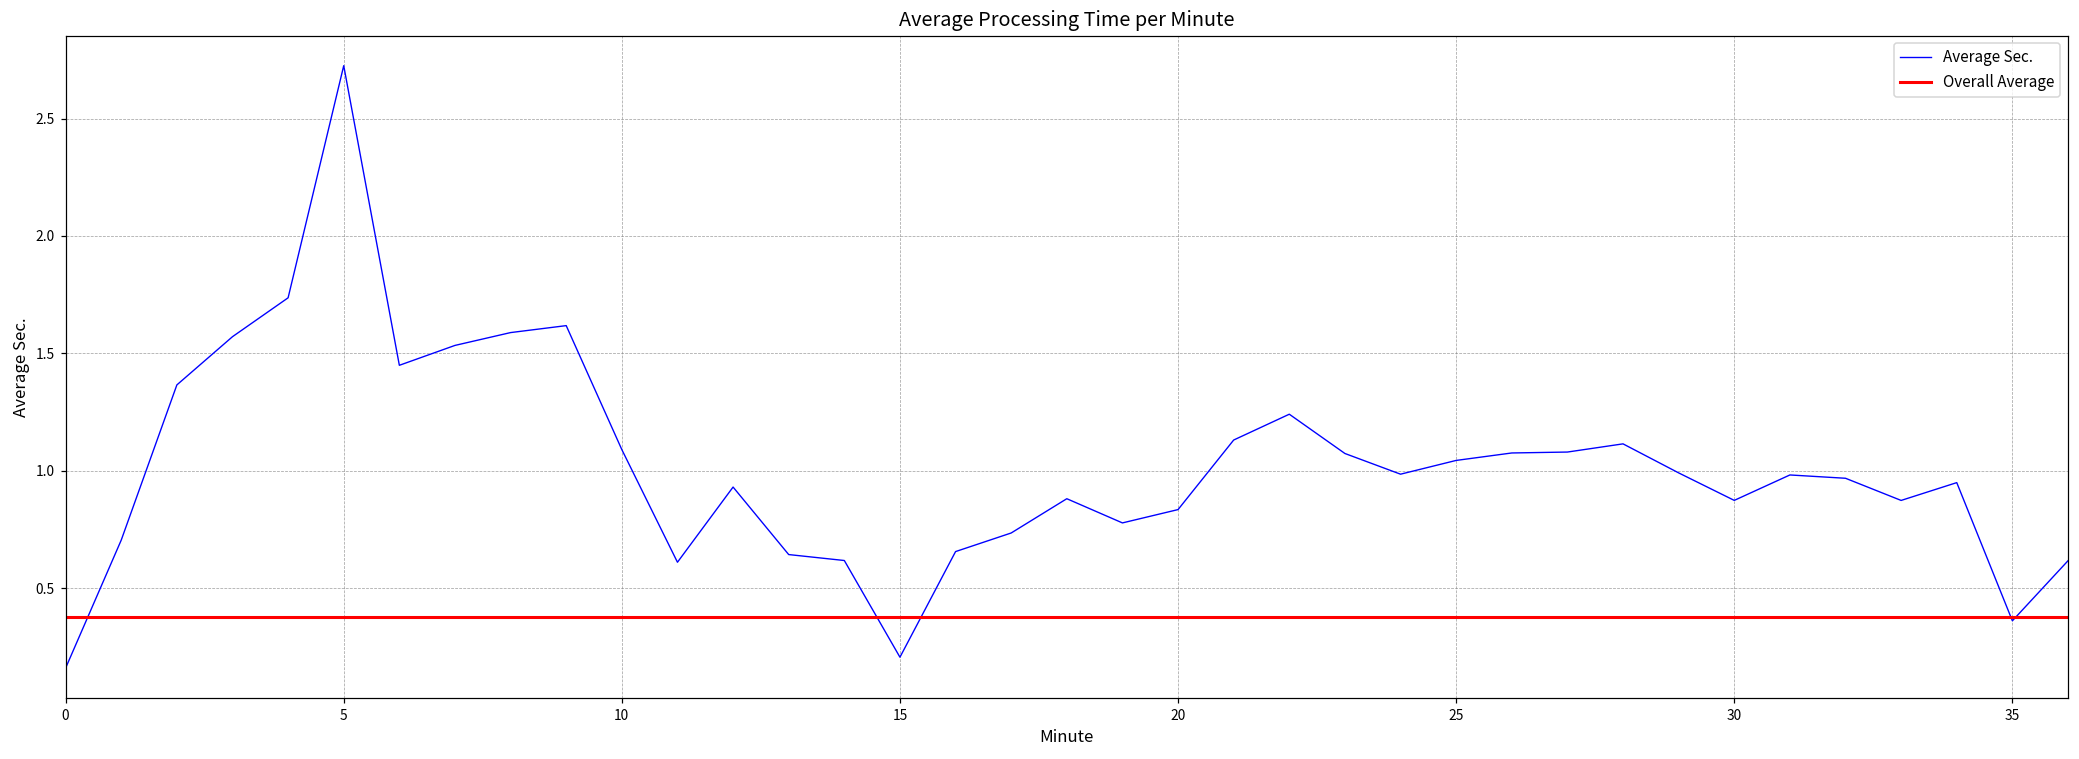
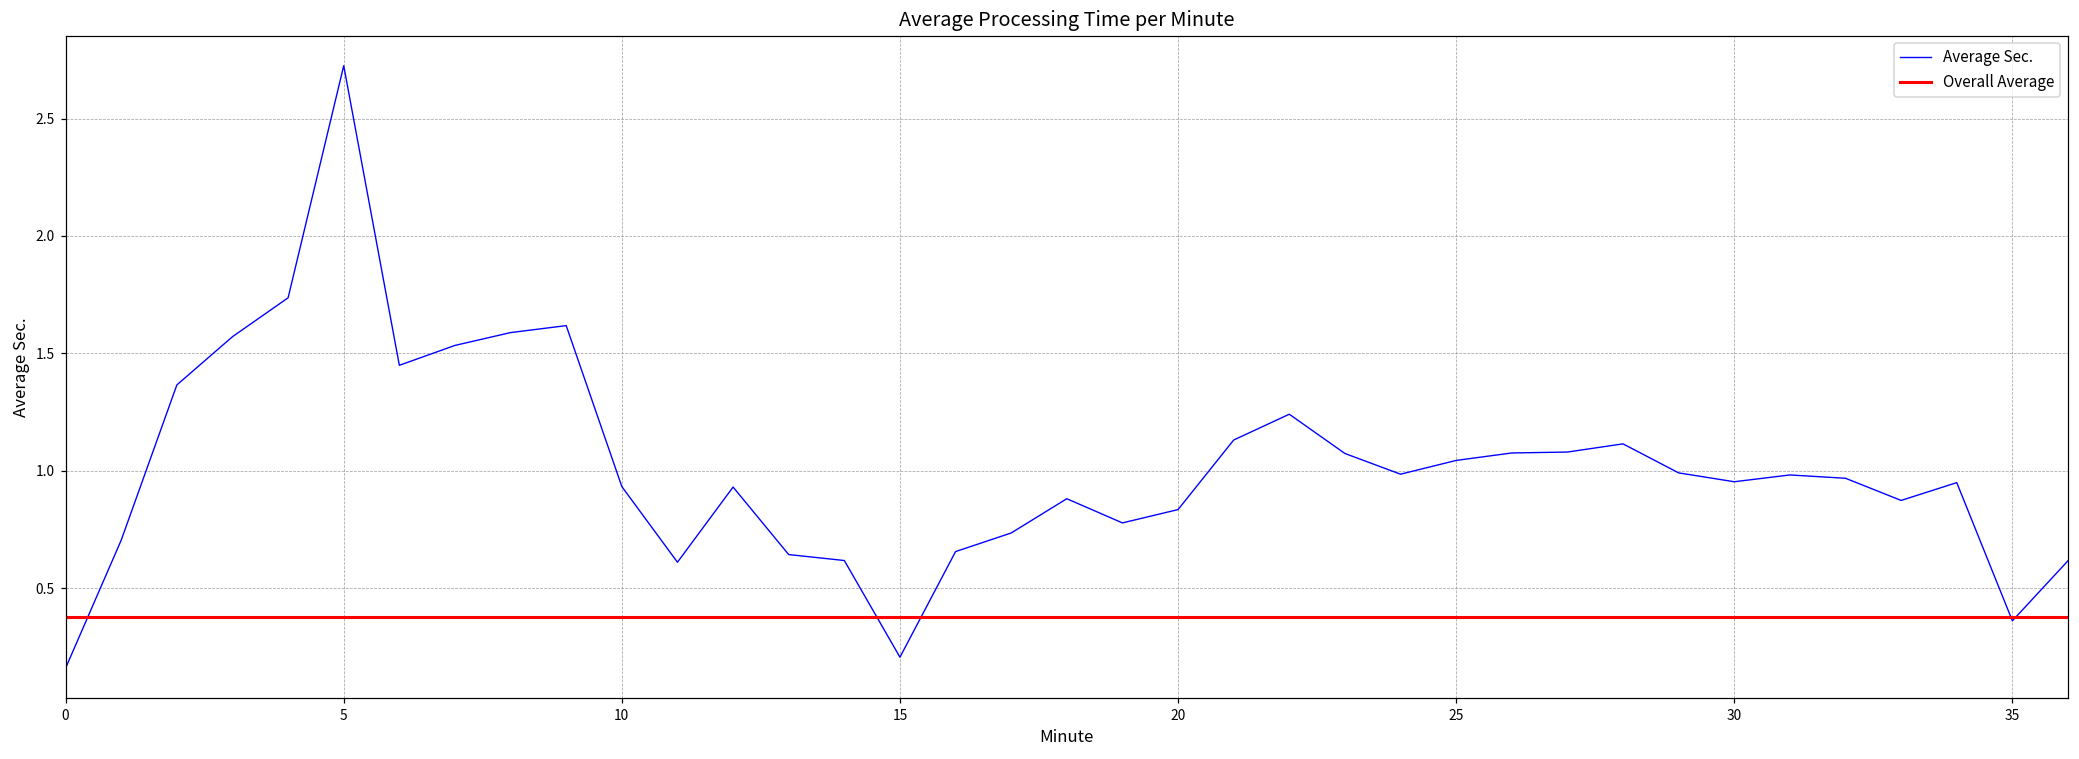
10: 1.09 -> 0.93
30: 0.87 -> 0.95
